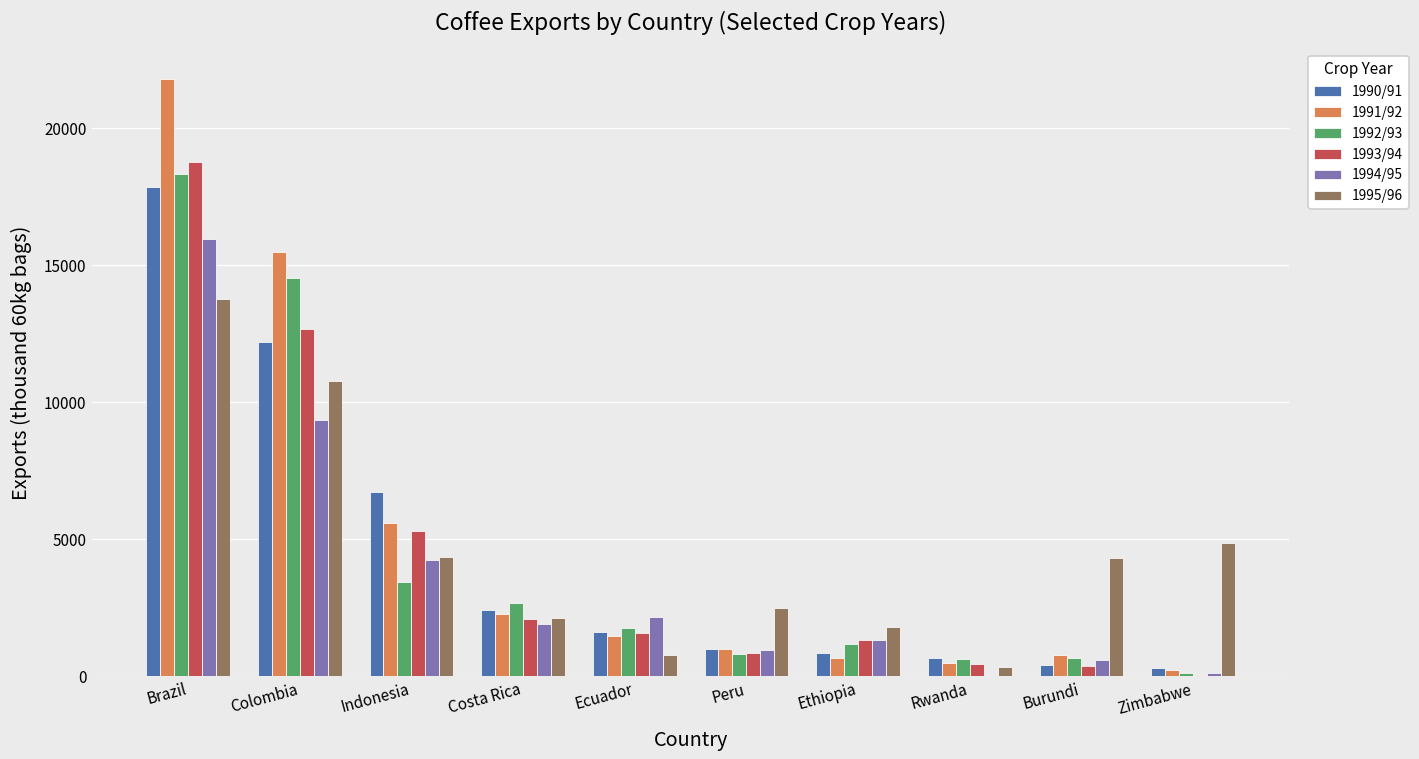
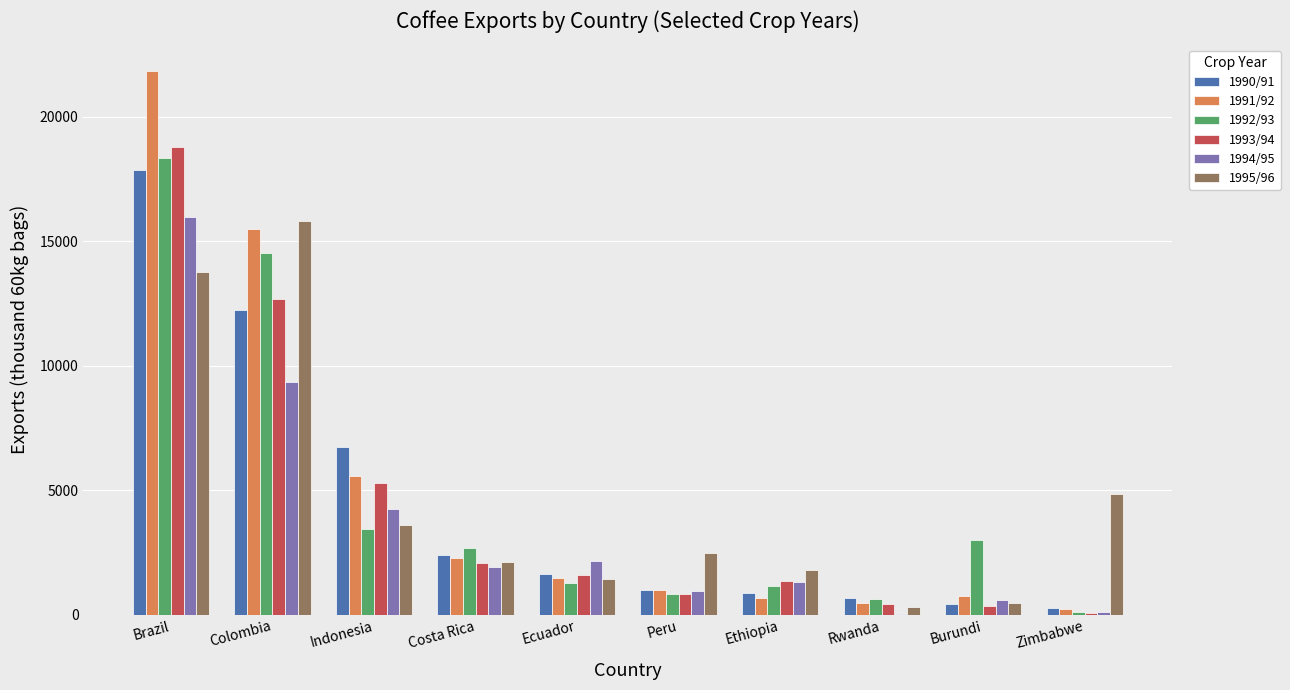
1995/96, Colombia: 10800 -> 15800
1995/96, Indonesia: 4300 -> 3600
1992/93, Ecuador: 1800 -> 1300
1995/96, Ecuador: 800 -> 1400
1992/93, Burundi: 700 -> 3000
1995/96, Burundi: 4300 -> 500
